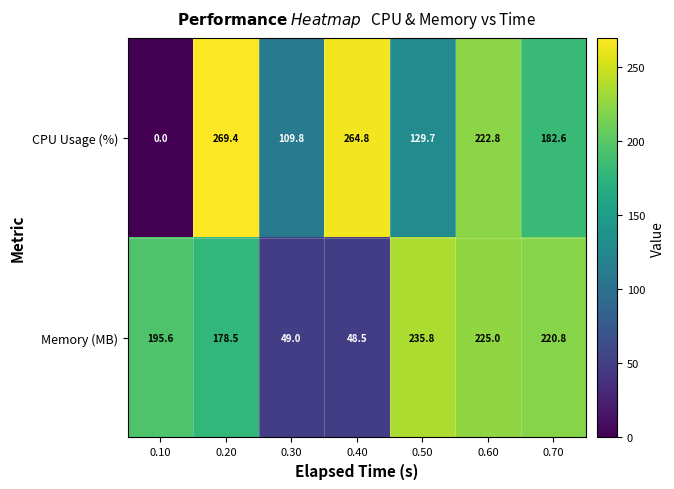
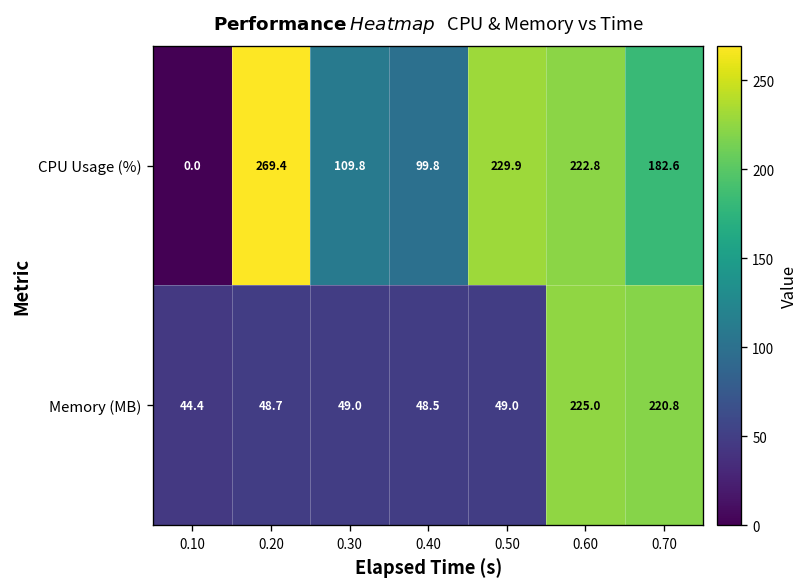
CPU Usage (%), 0.40: 264.8 -> 99.8
CPU Usage (%), 0.50: 129.7 -> 229.9
Memory (MB), 0.10: 195.6 -> 44.4
Memory (MB), 0.20: 178.5 -> 48.7
Memory (MB), 0.50: 235.8 -> 49.0
